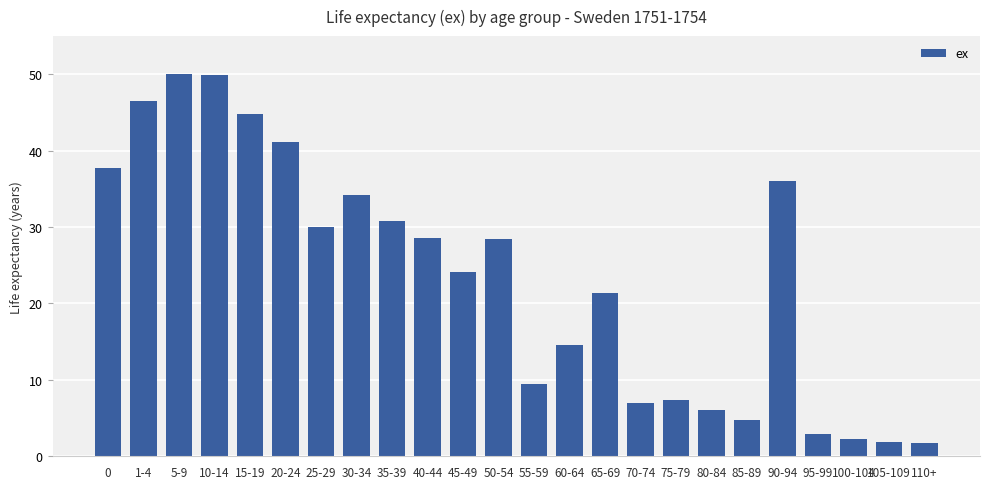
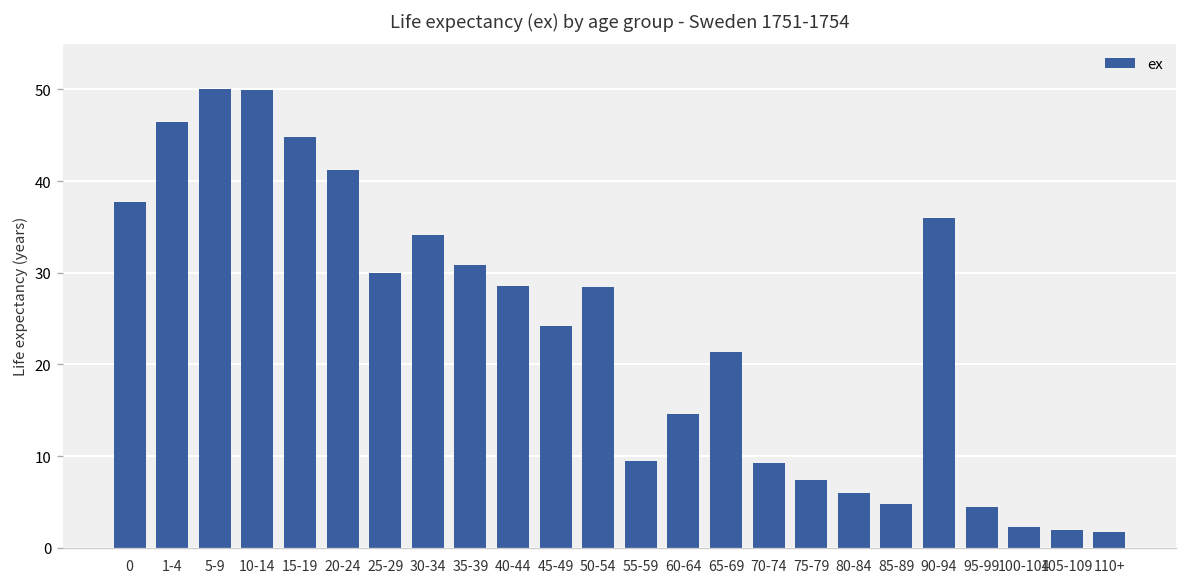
70-74: 7 -> 9
95-99: 3 -> 4
